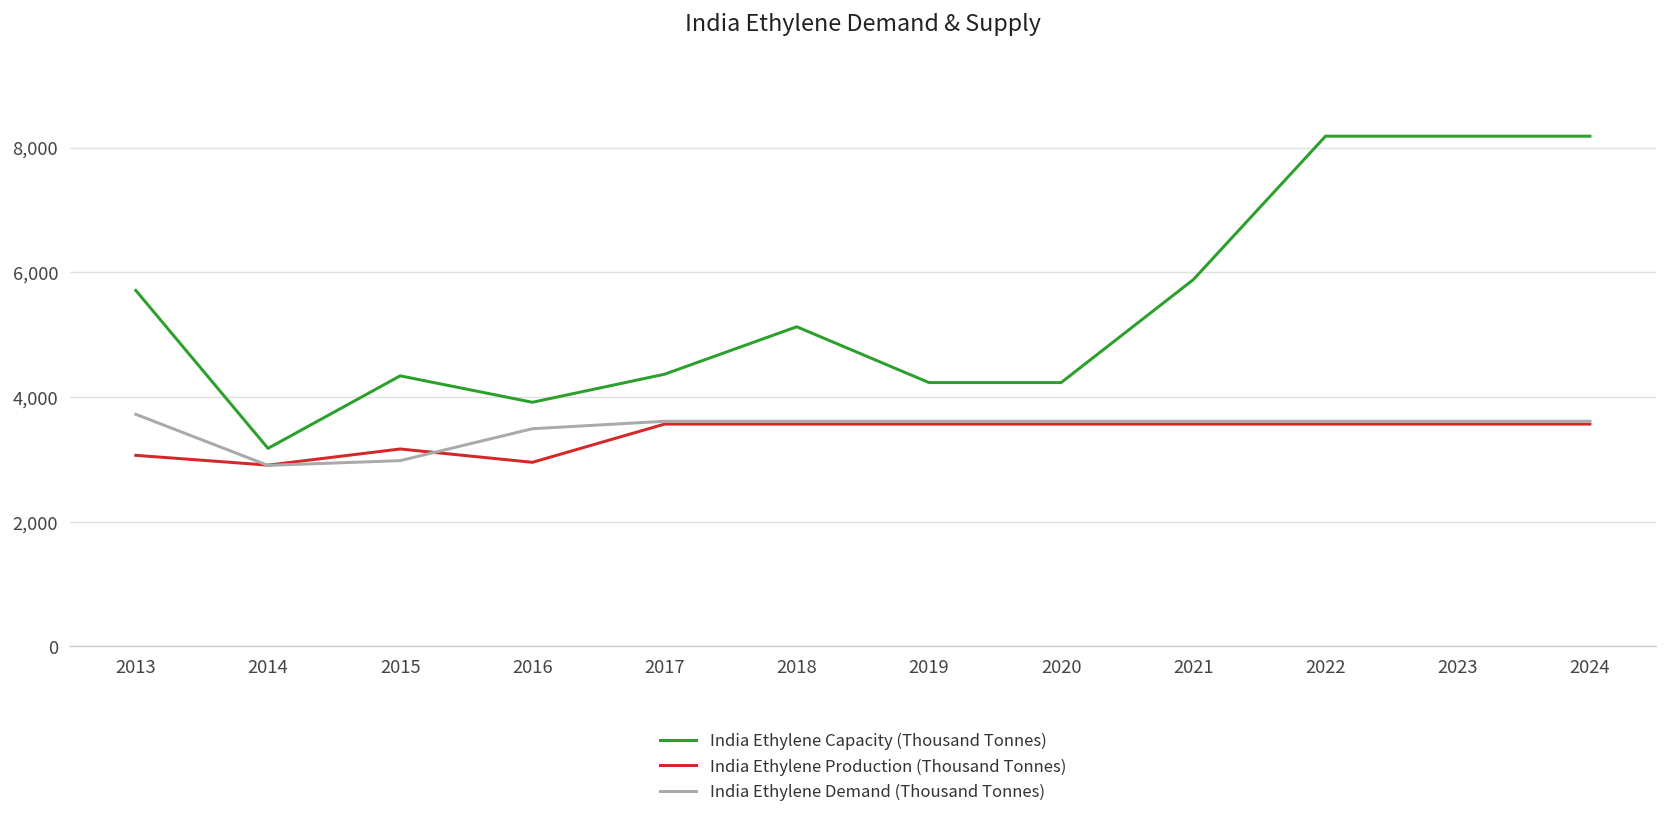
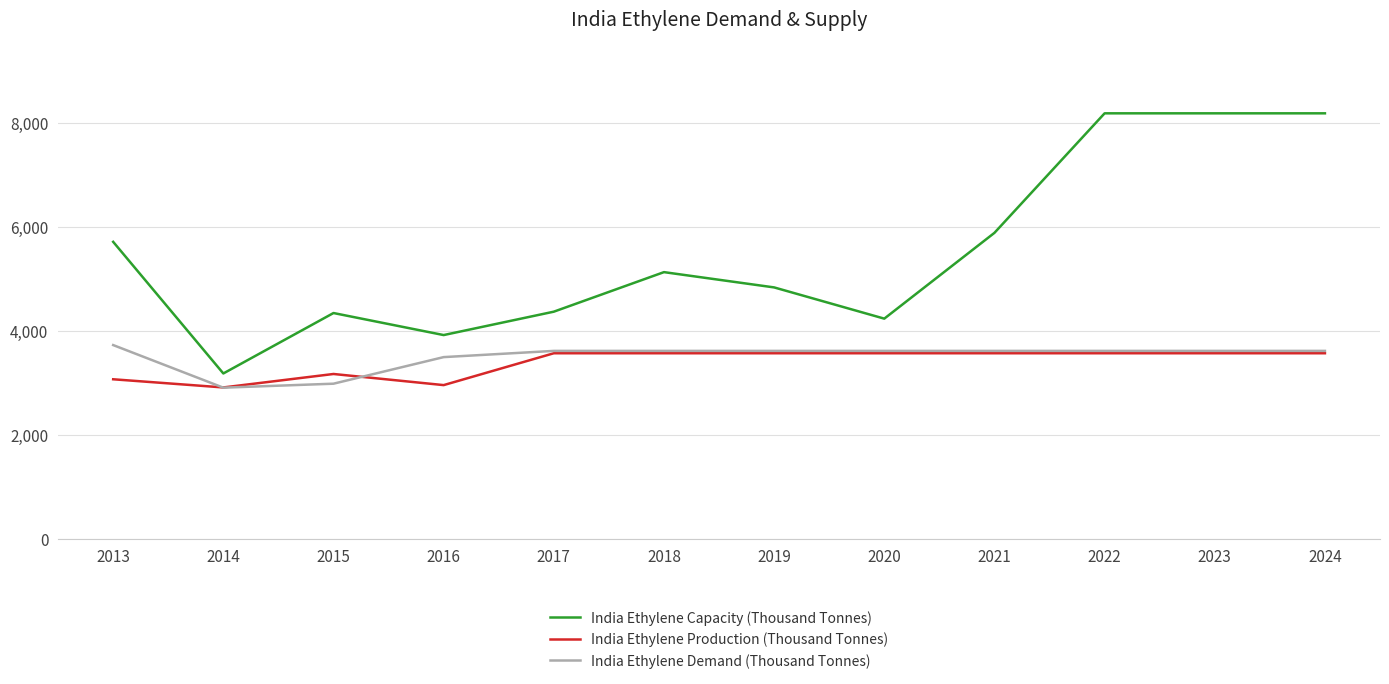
India Ethylene Capacity (Thousand Tonnes), 2019: 4,200 -> 4,800
